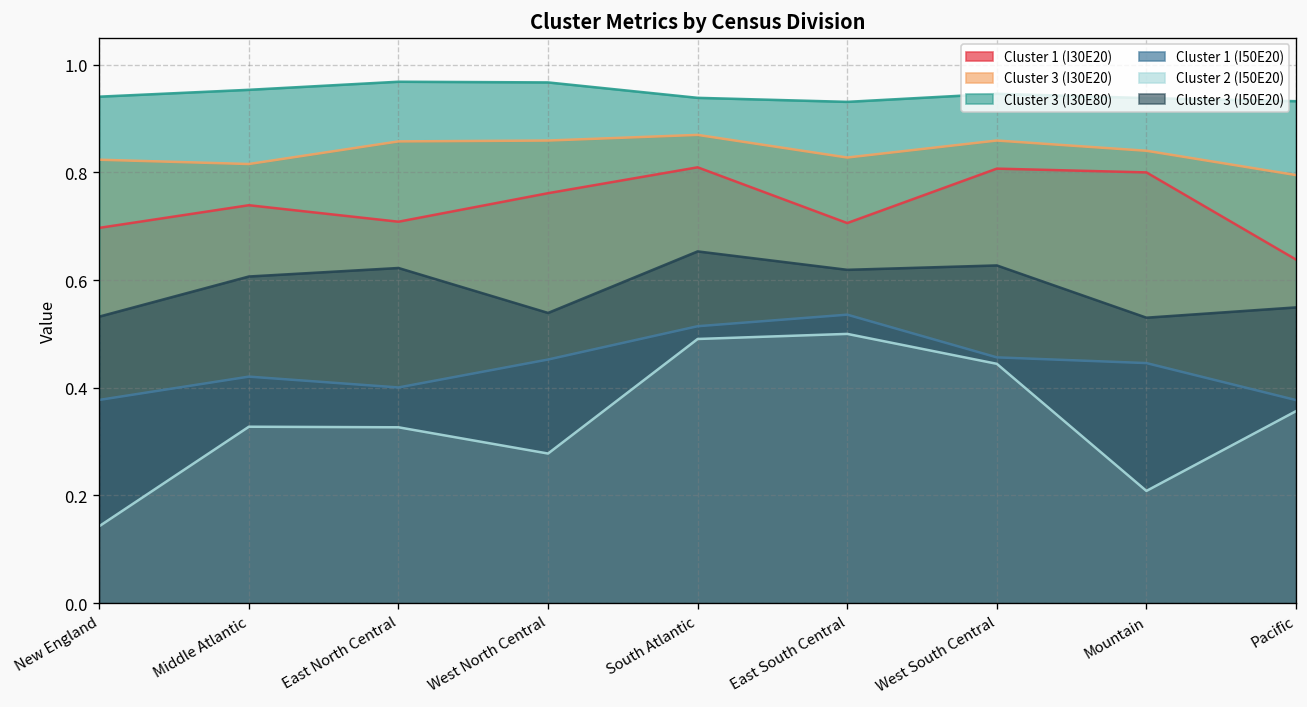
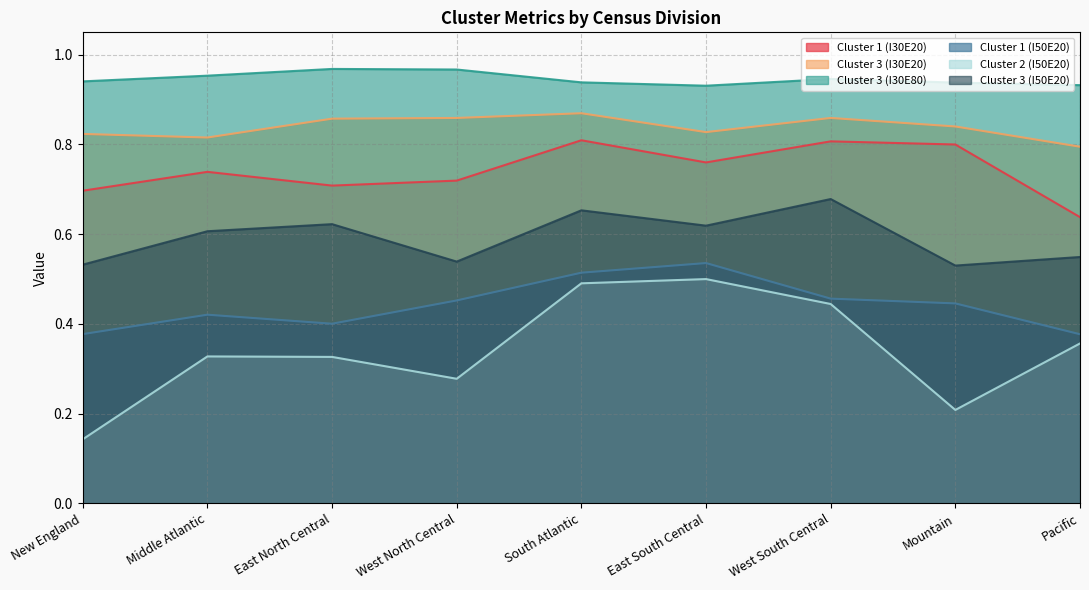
Cluster 1 (I30E20), West North Central: 0.76 -> 0.72
Cluster 1 (I30E20), East South Central: 0.71 -> 0.76
Cluster 3 (I50E20), West South Central: 0.63 -> 0.68
